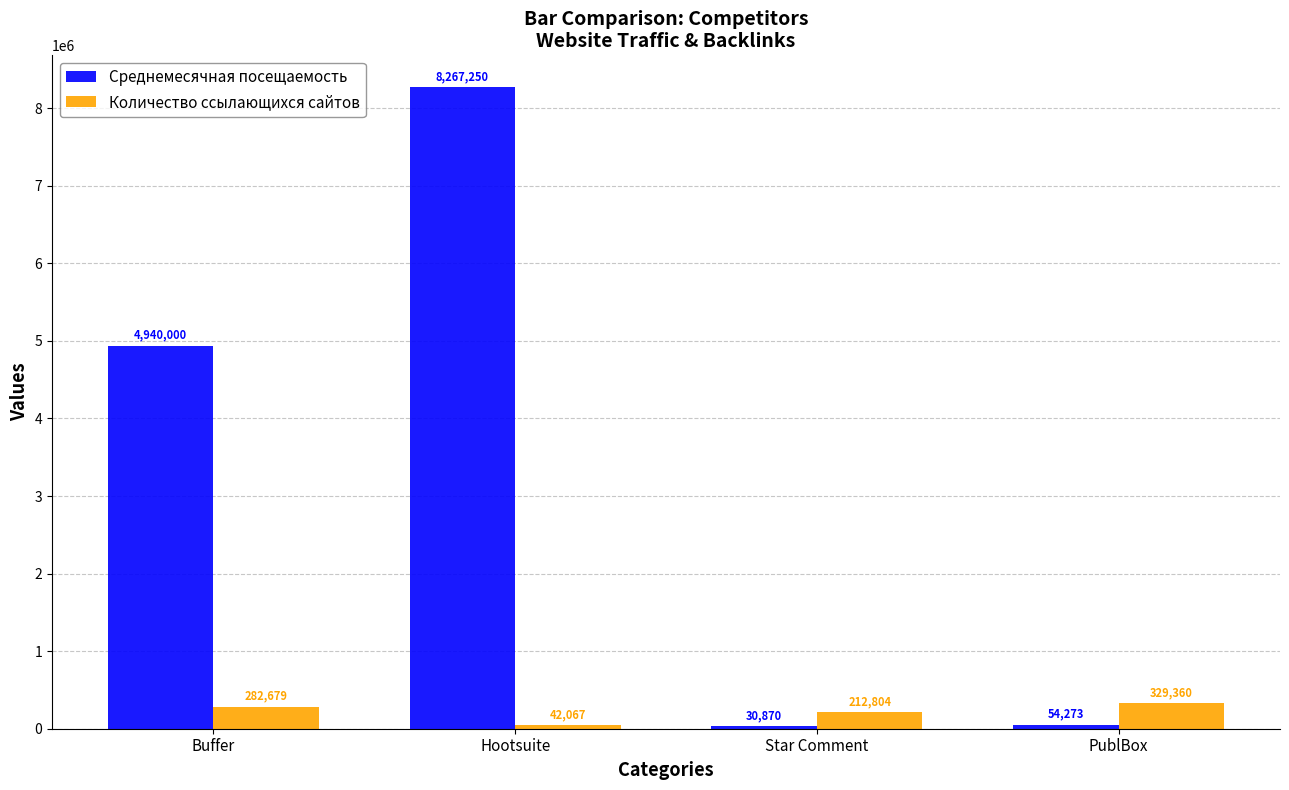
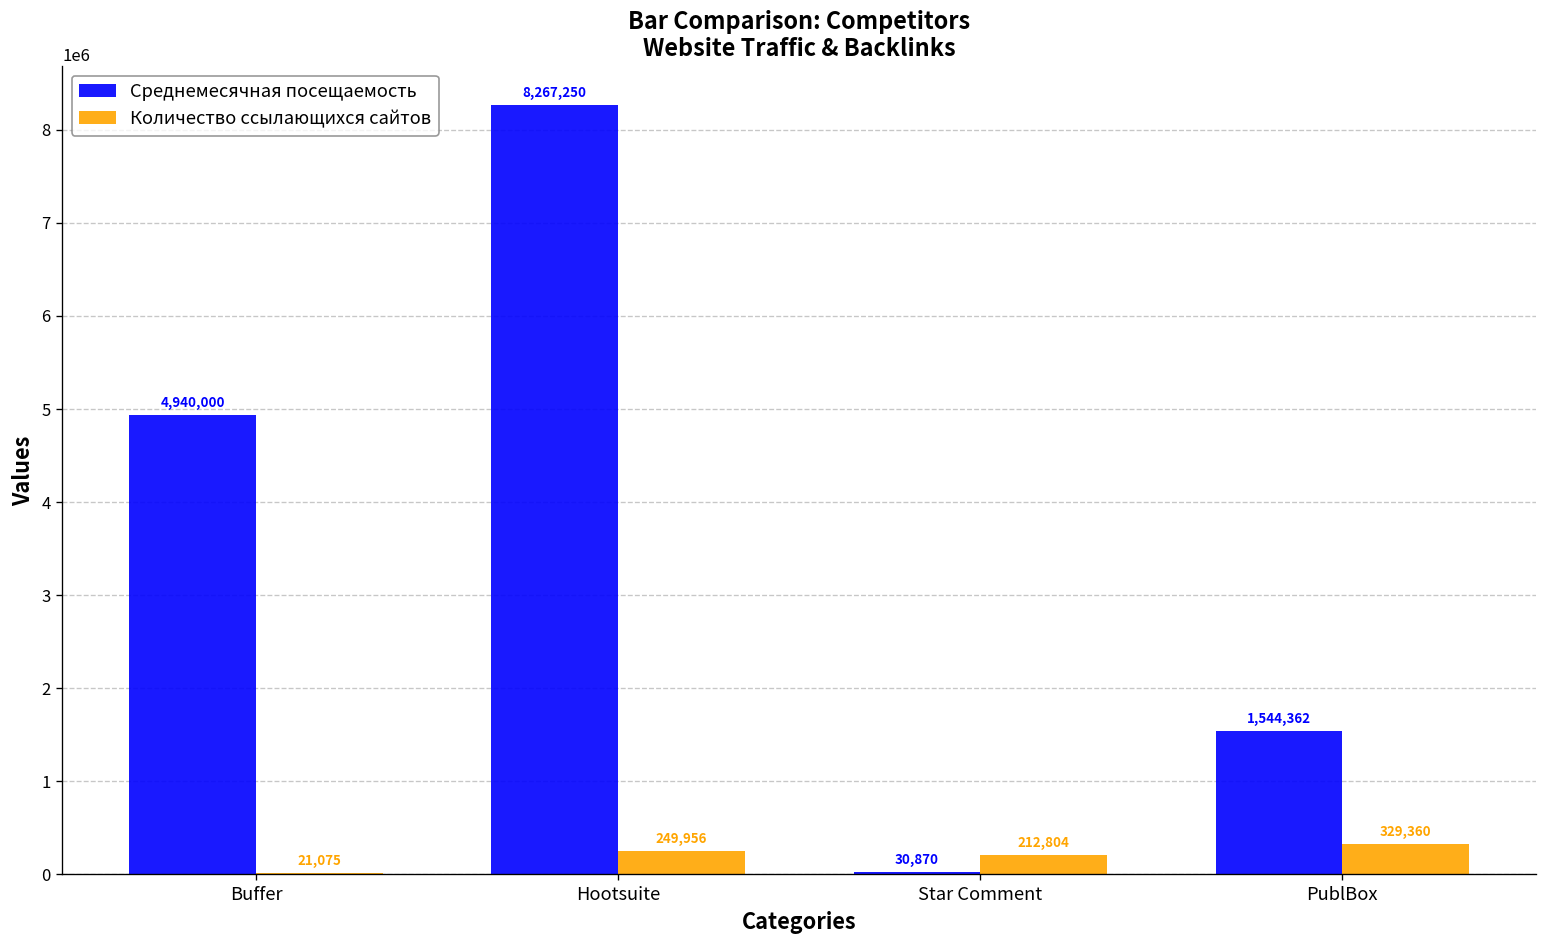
Количество ссылающихся сайтов, Buffer: 282,679 -> 21,075
Количество ссылающихся сайтов, Hootsuite: 42,067 -> 249,956
Среднемесячная посещаемость, PublBox: 54,273 -> 1,544,362
